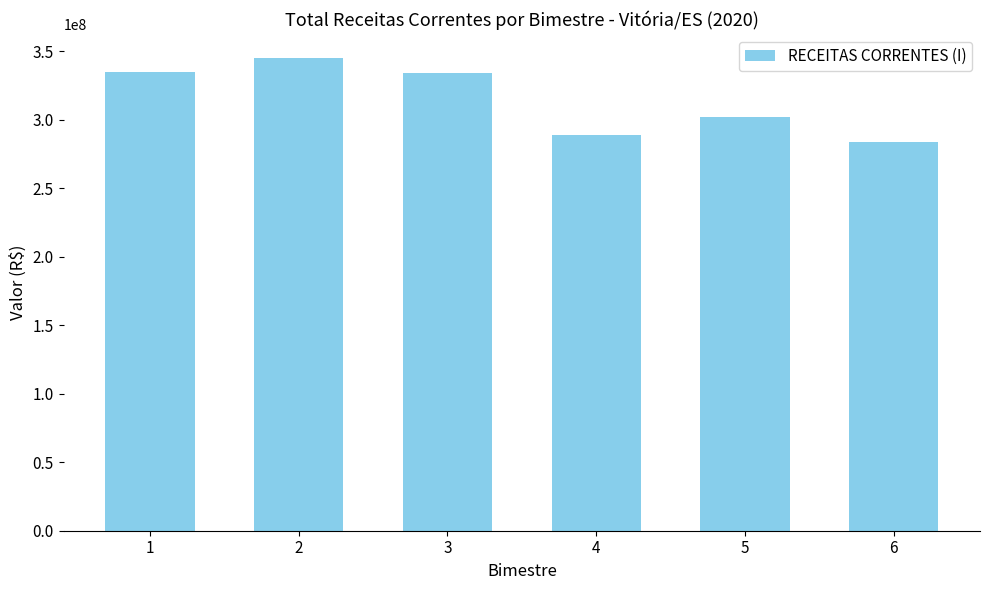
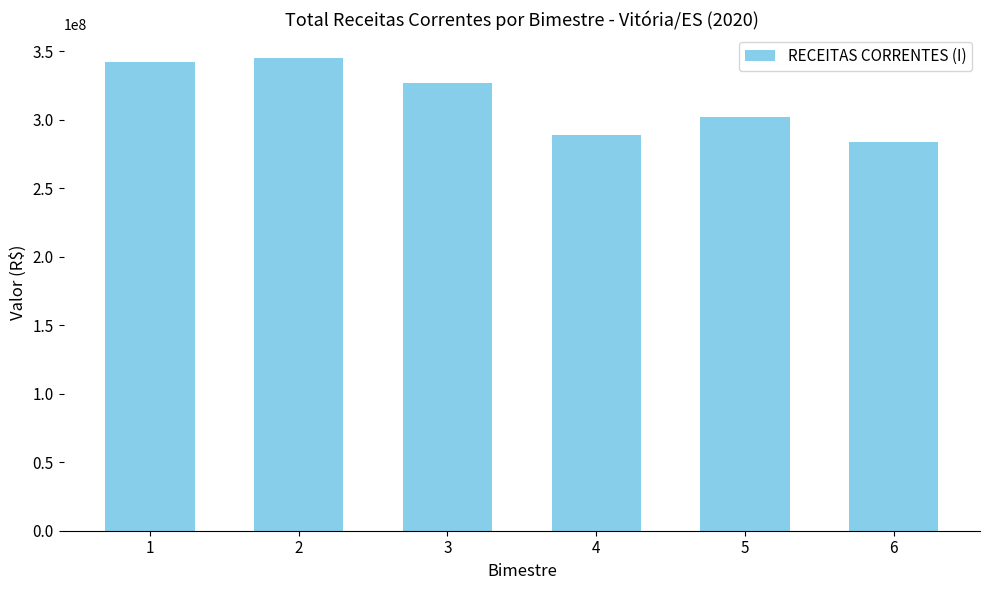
1: 335000000 -> 342000000
3: 334000000 -> 327000000
